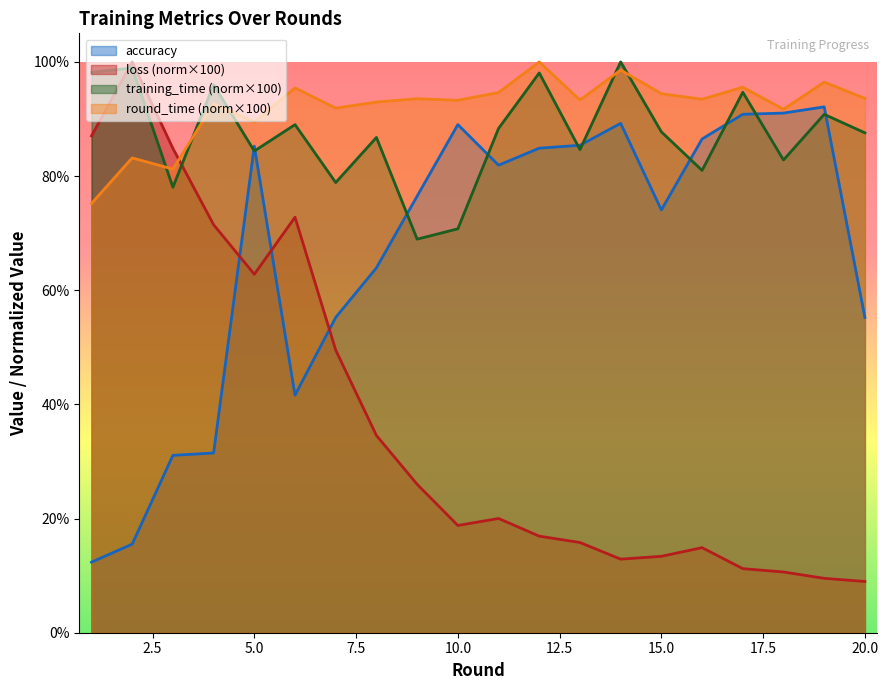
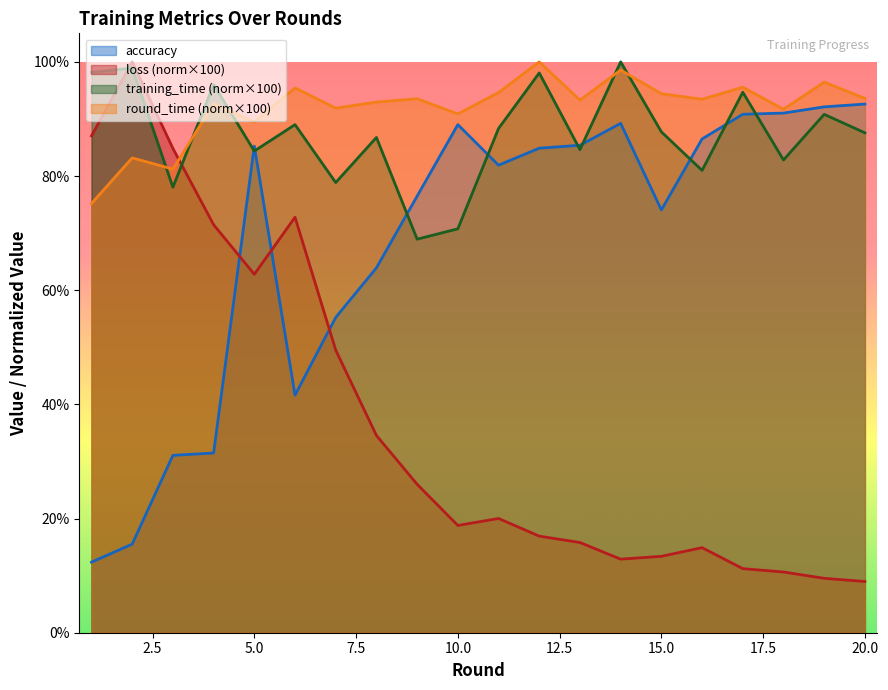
round_time (norm×100), 10.0: 93% -> 91%
accuracy, 20.0: 55% -> 93%
